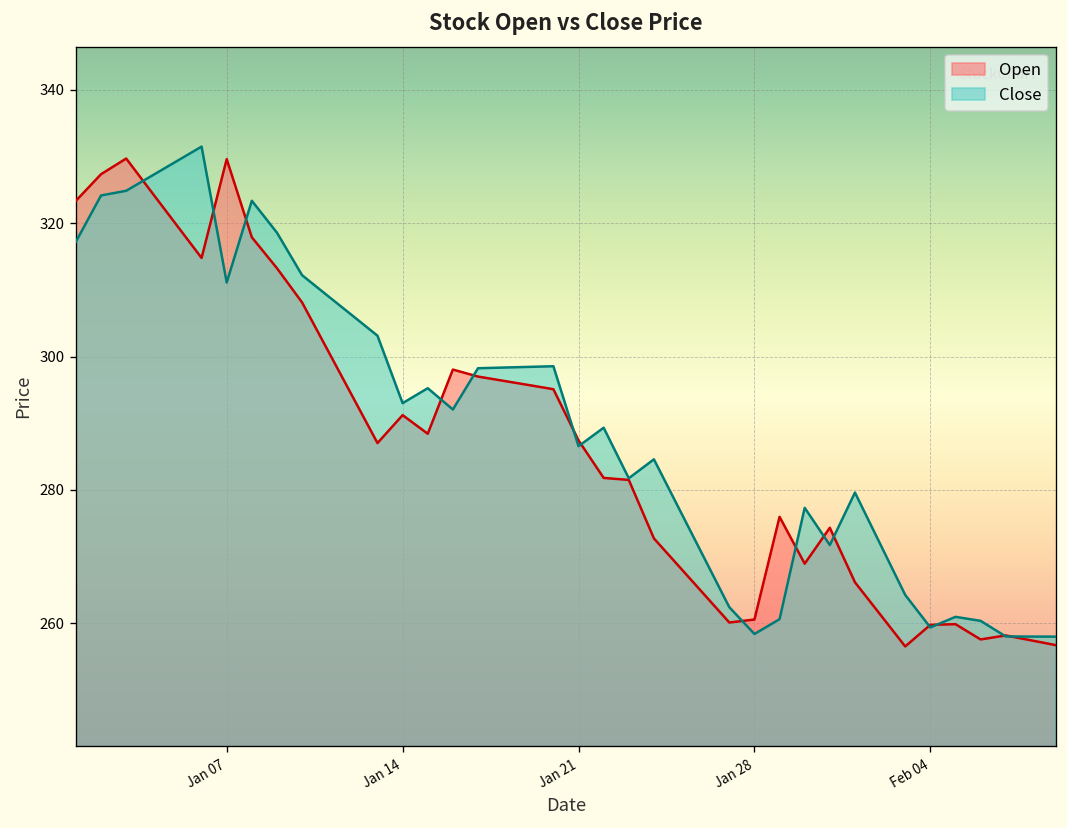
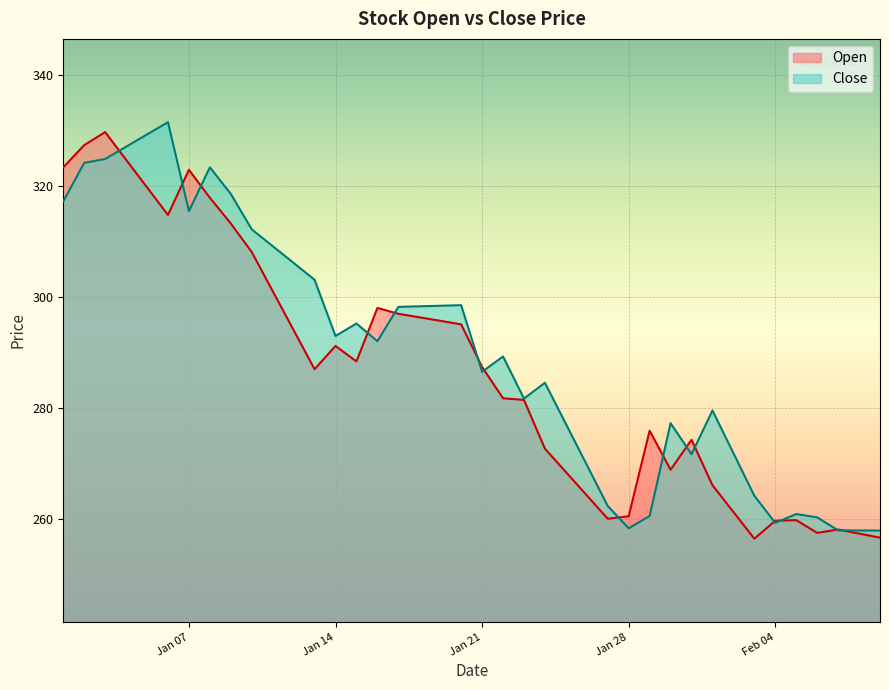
Open, Jan 07: 330 -> 323
Close, Jan 07: 311 -> 315
